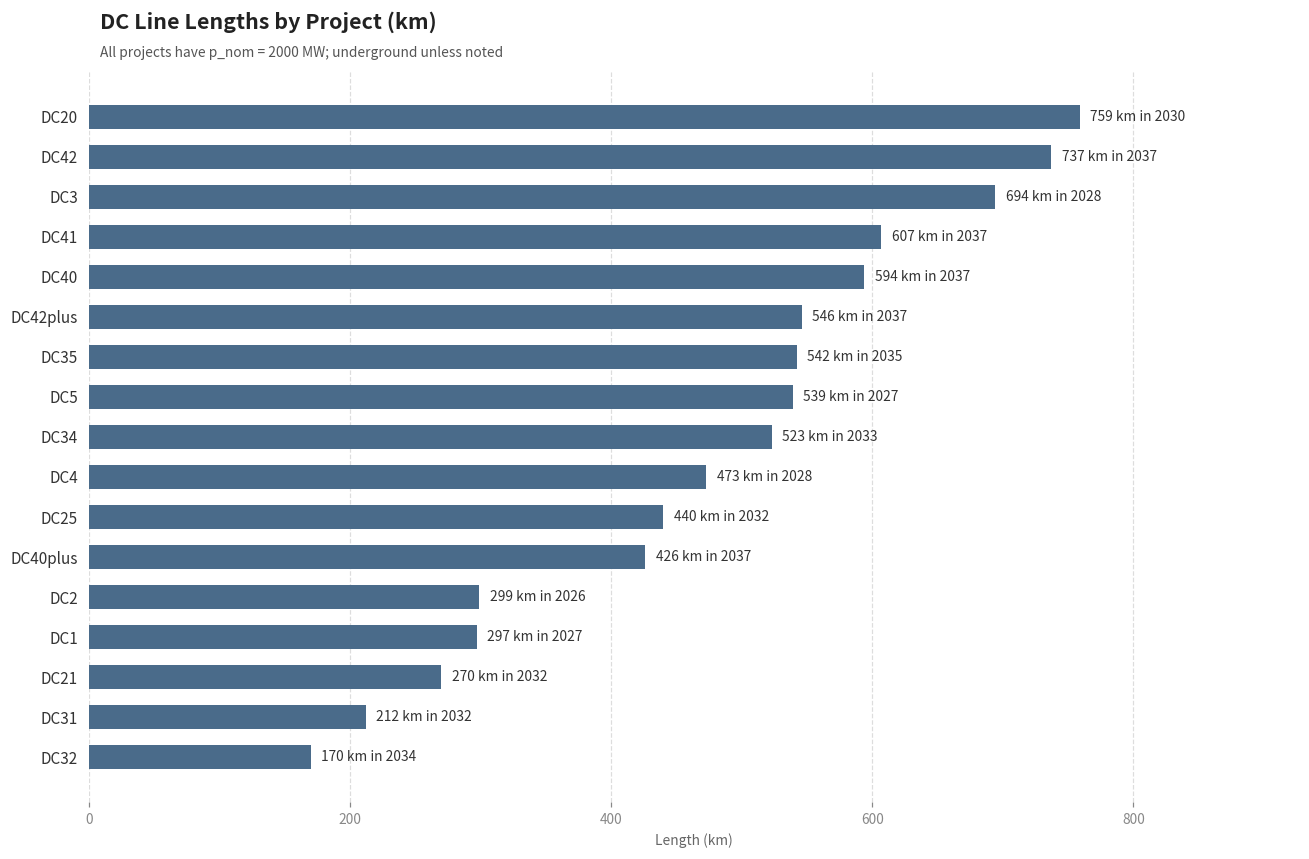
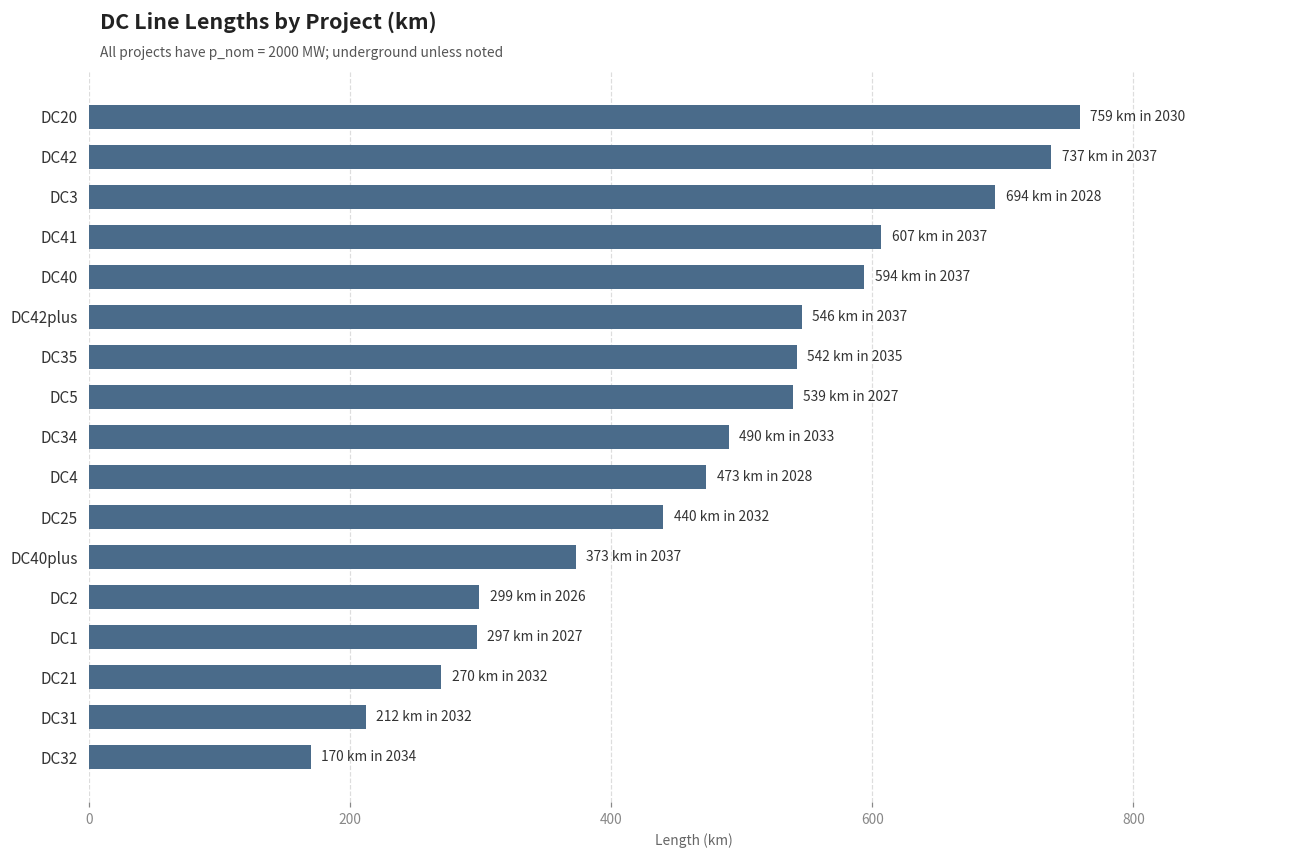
DC34: 523 -> 490
DC40plus: 426 -> 373
